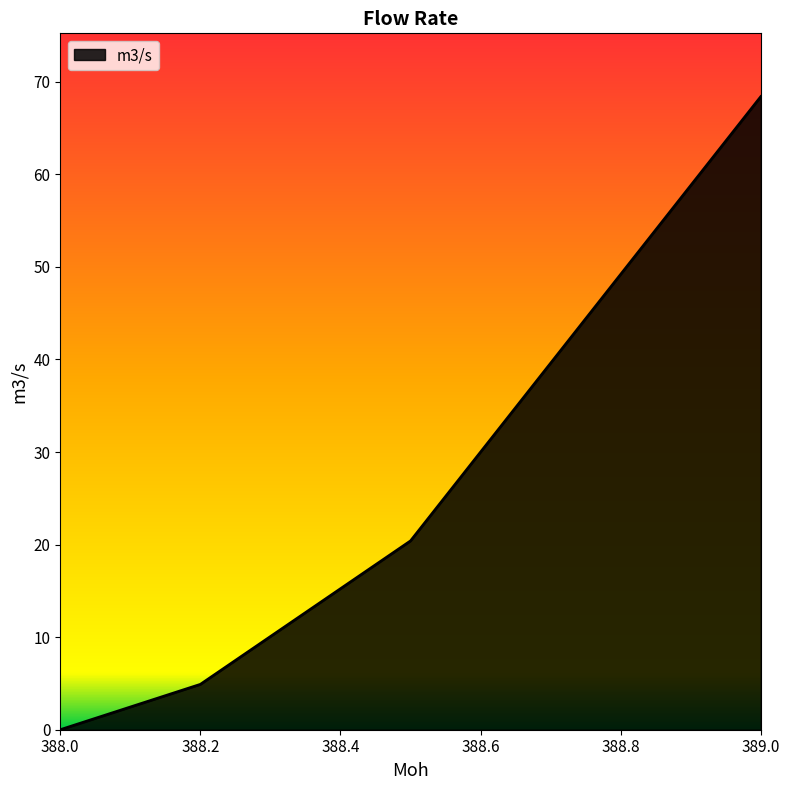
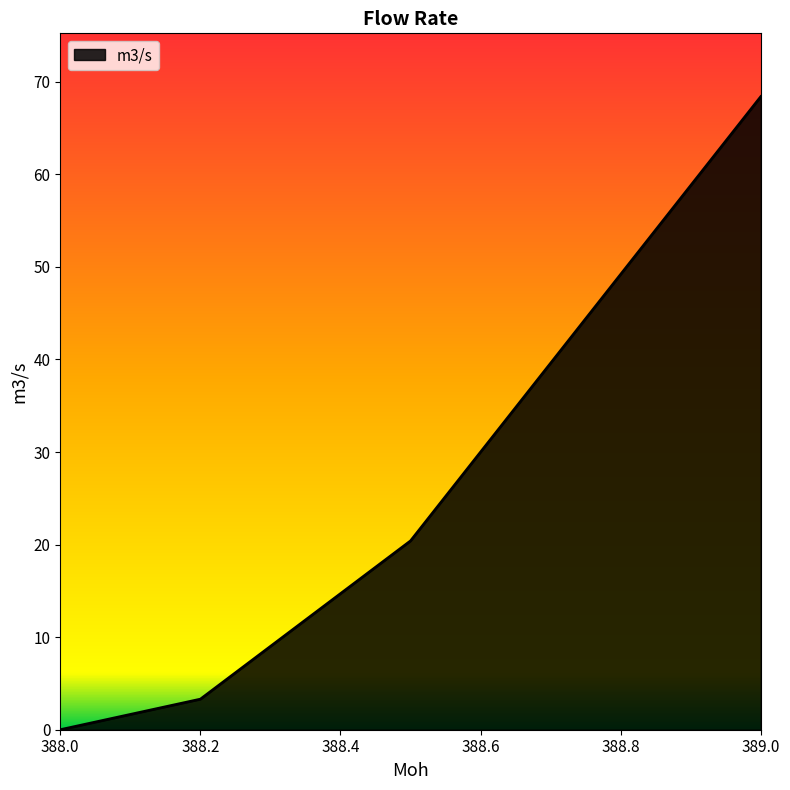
388.2: 5 -> 3
